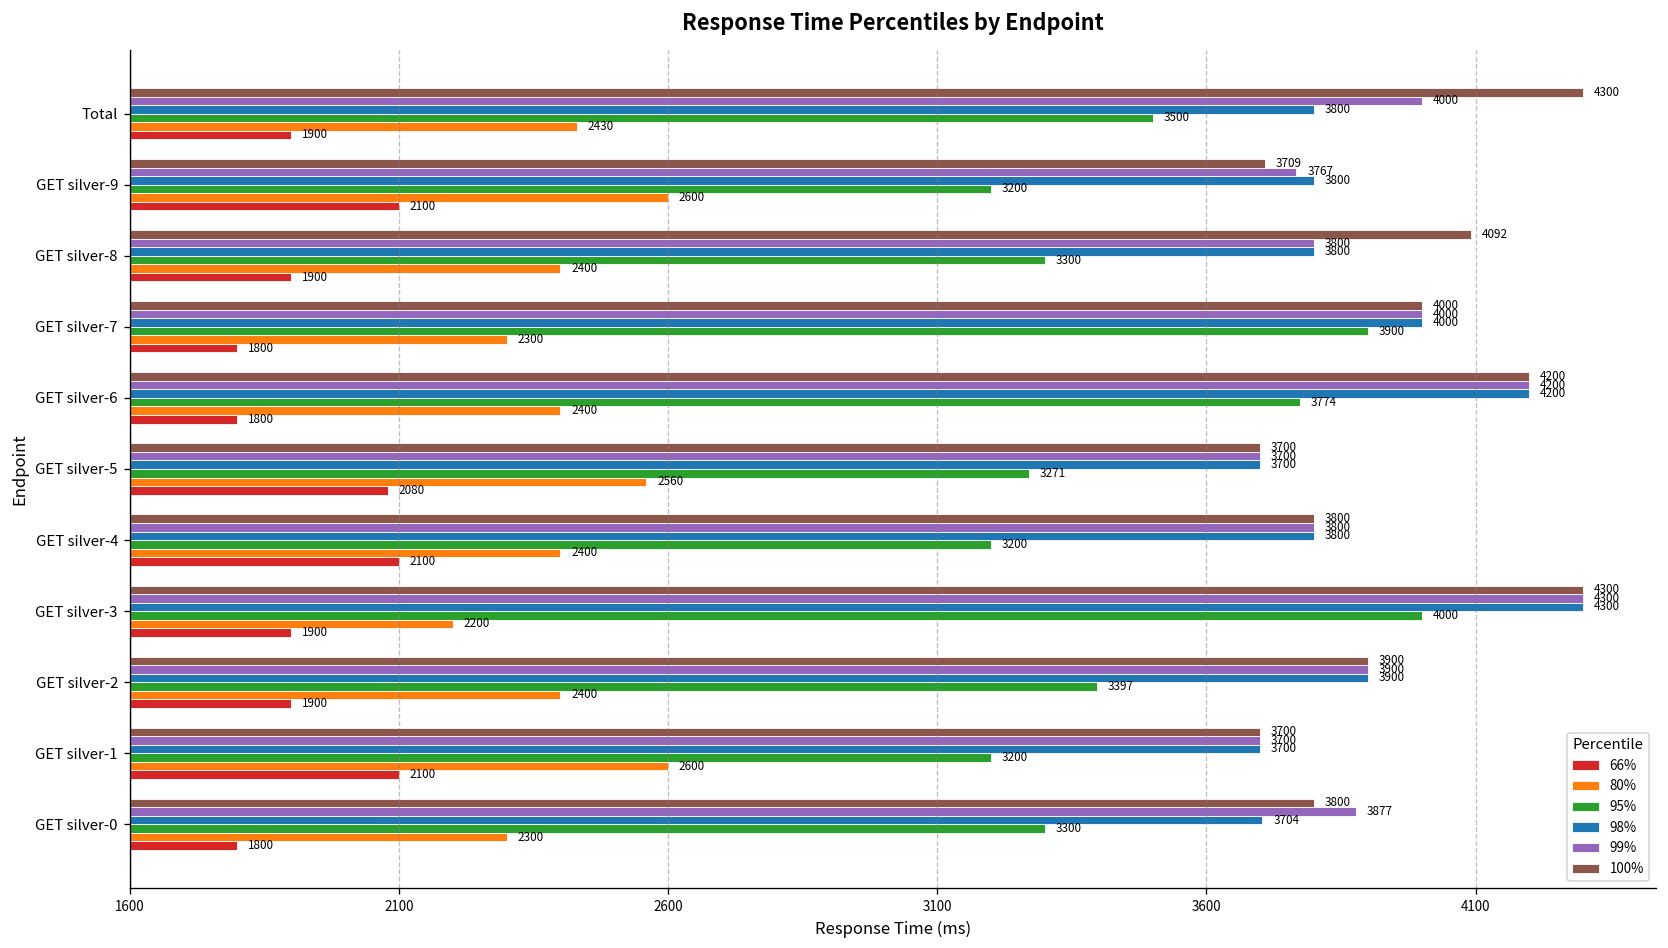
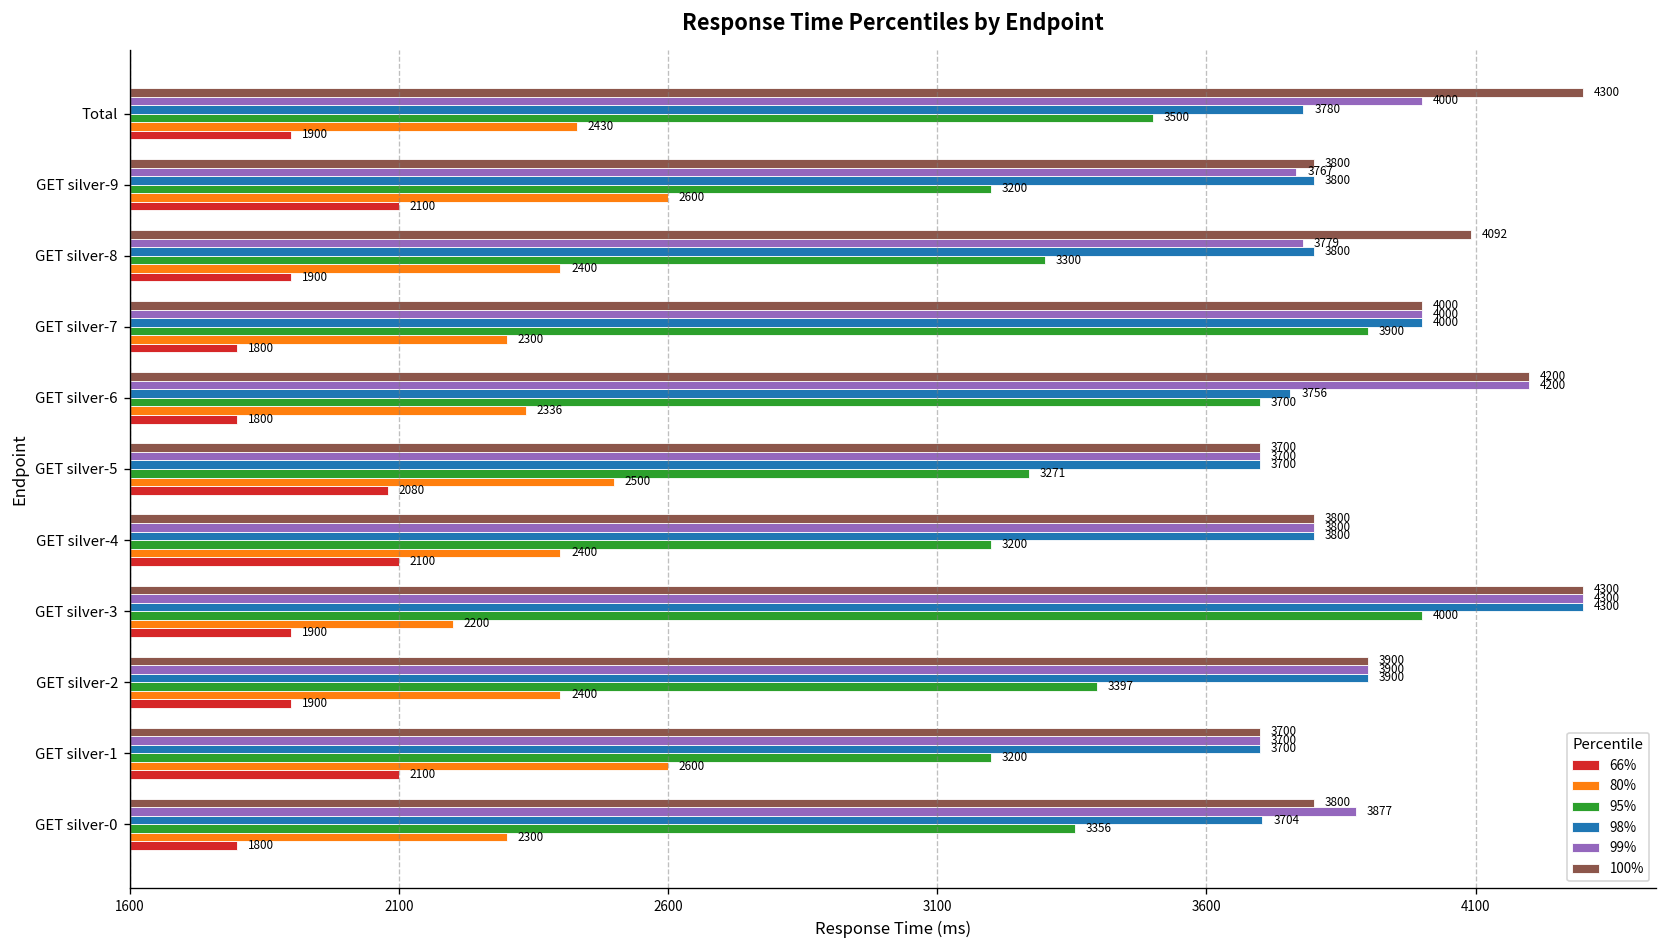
98%, Total: 3800 -> 3780
100%, GET silver-9: 3709 -> 3800
99%, GET silver-8: 3800 -> 3779
98%, GET silver-6: 4200 -> 3756
95%, GET silver-6: 3774 -> 3700
80%, GET silver-6: 2400 -> 2336
80%, GET silver-5: 2560 -> 2500
95%, GET silver-0: 3300 -> 3356
